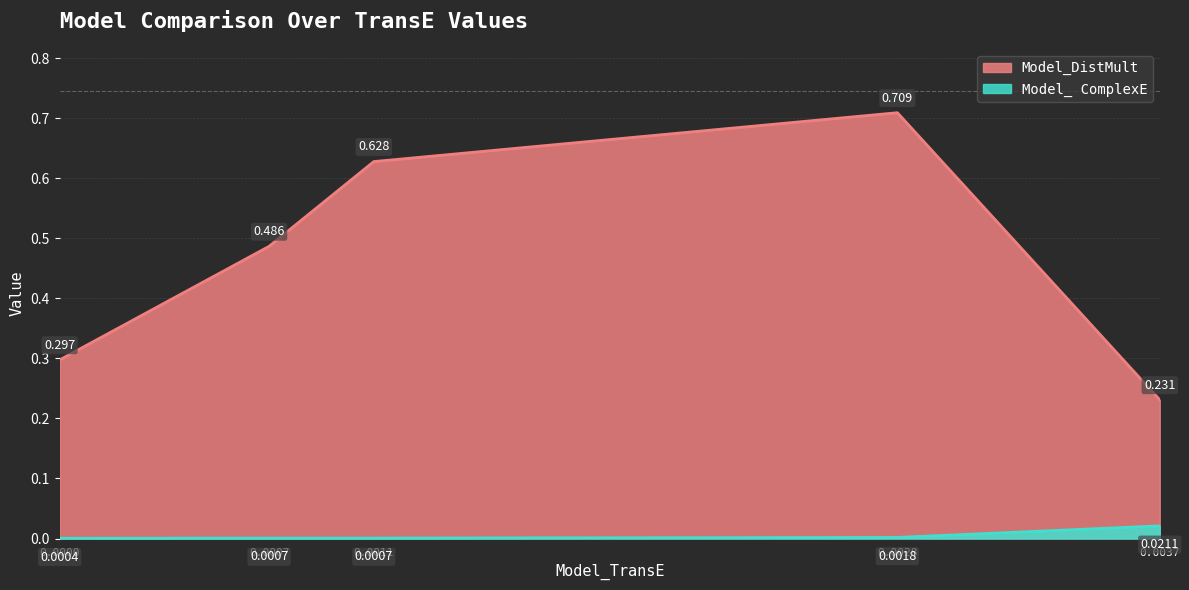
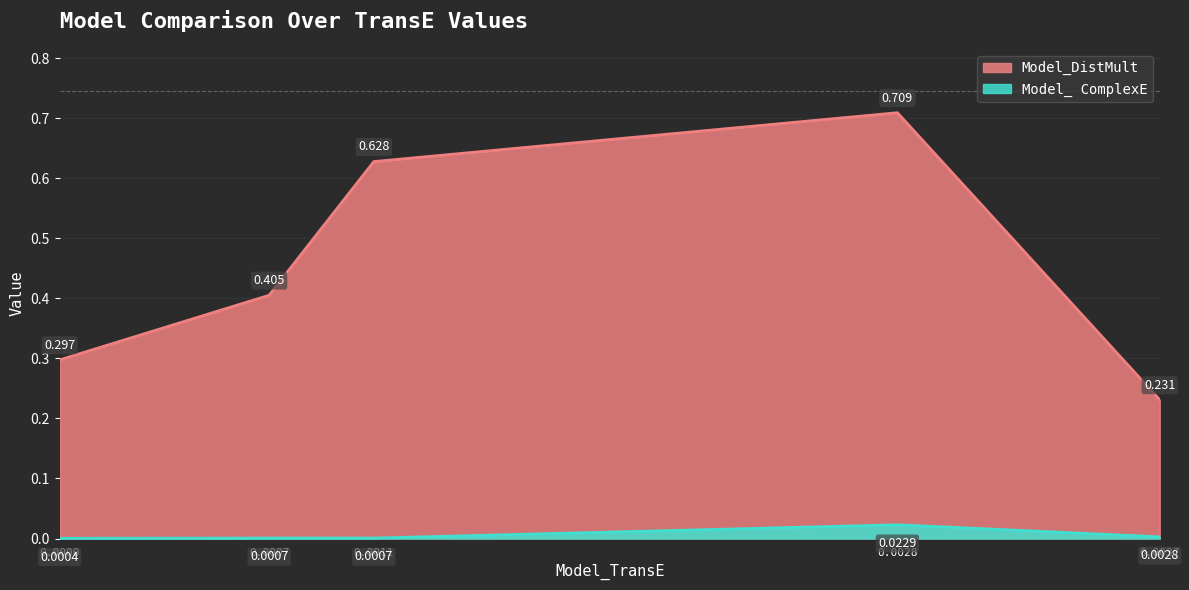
Model_DistMult, 0.0007: 0.486 -> 0.405
Model_ ComplexE, 0.0028: 0.0018 -> 0.0229
Model_ ComplexE, 0.0037: 0.0211 -> 0.0028
